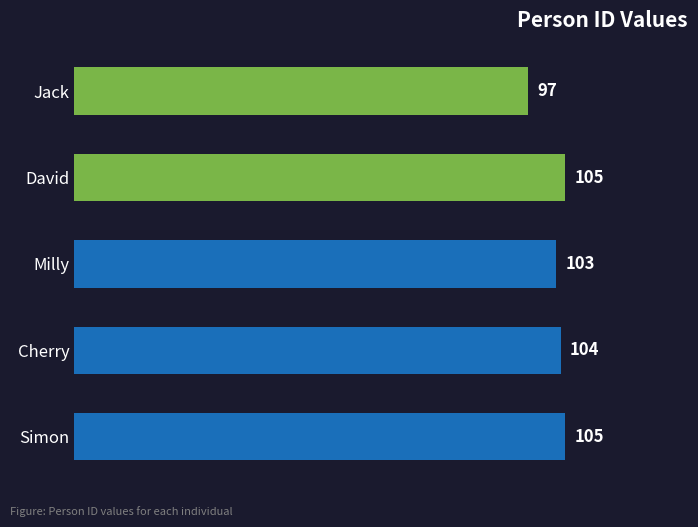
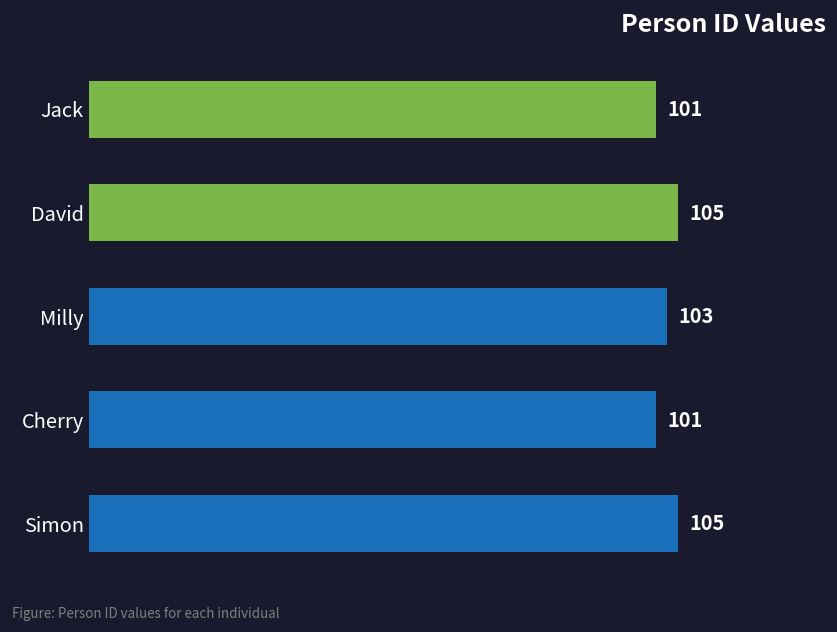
Jack: 97 -> 101
Cherry: 104 -> 101
